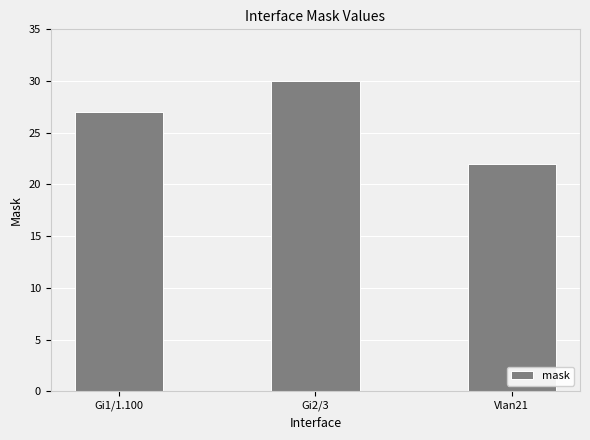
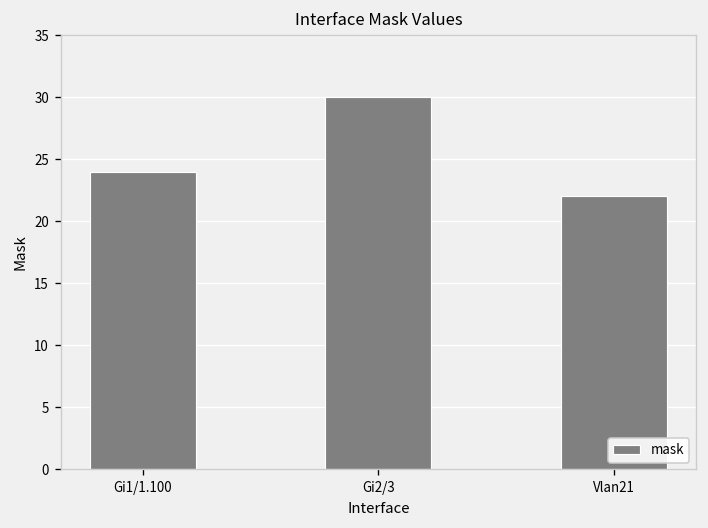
Gi1/1.100: 27 -> 24
